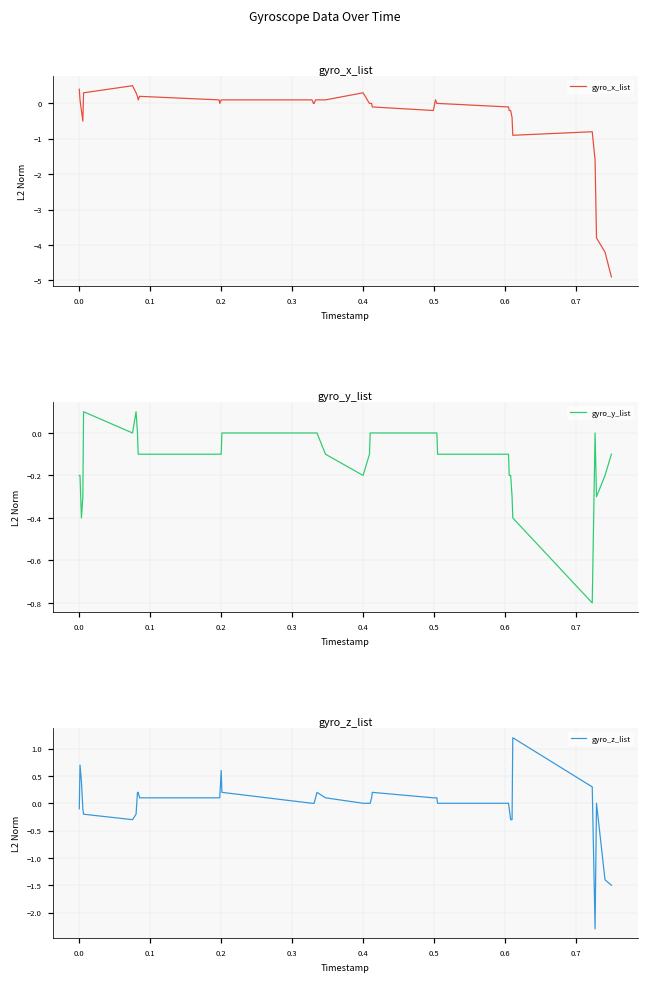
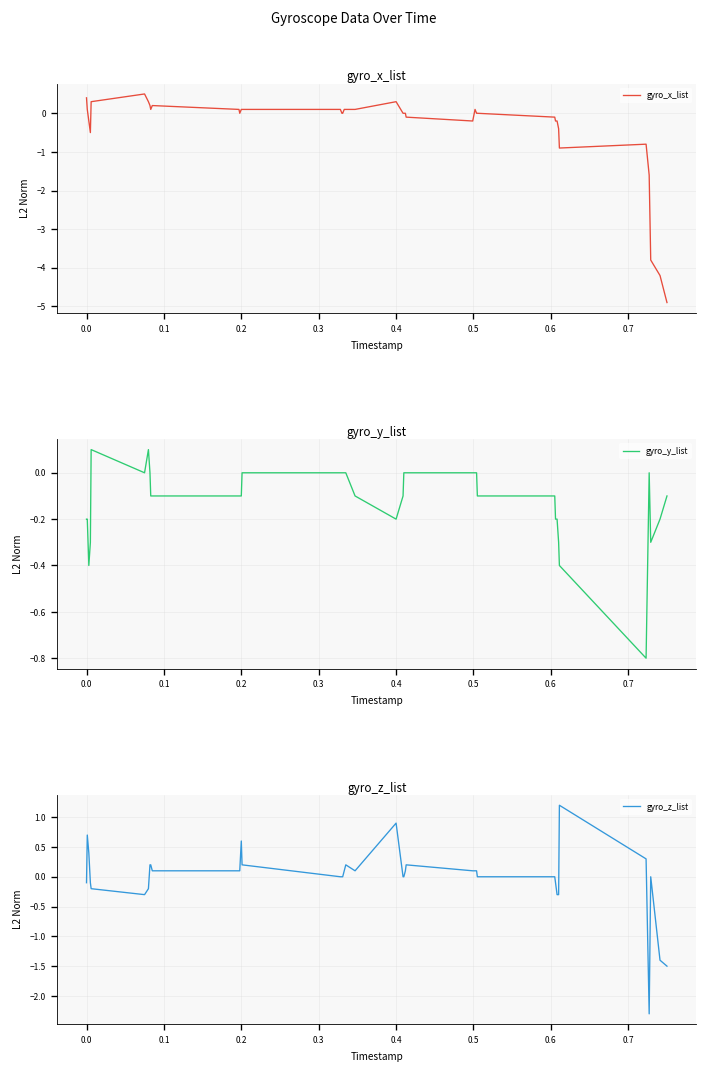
gyro_z_list, 0.4: 0.0 -> 0.9
